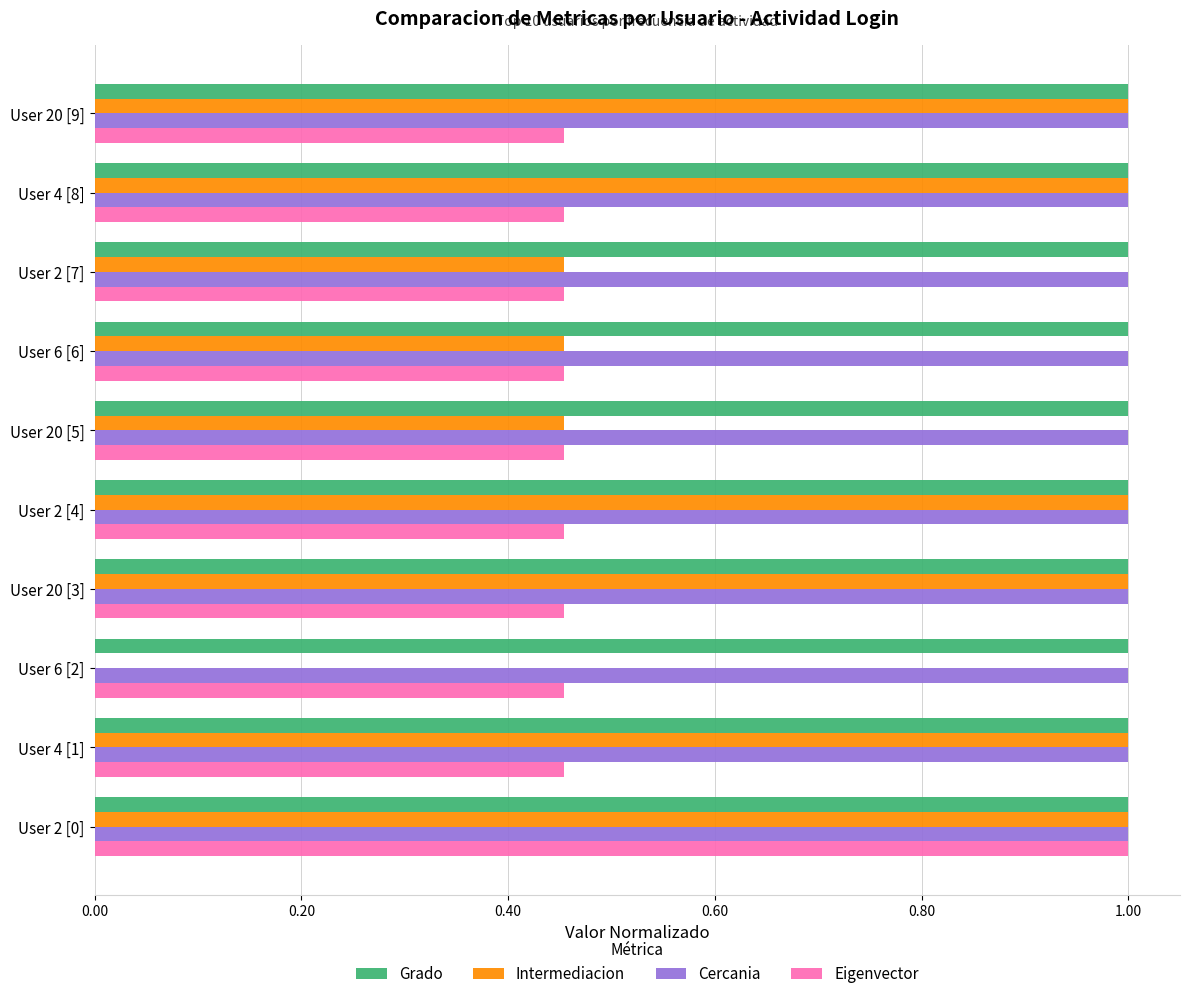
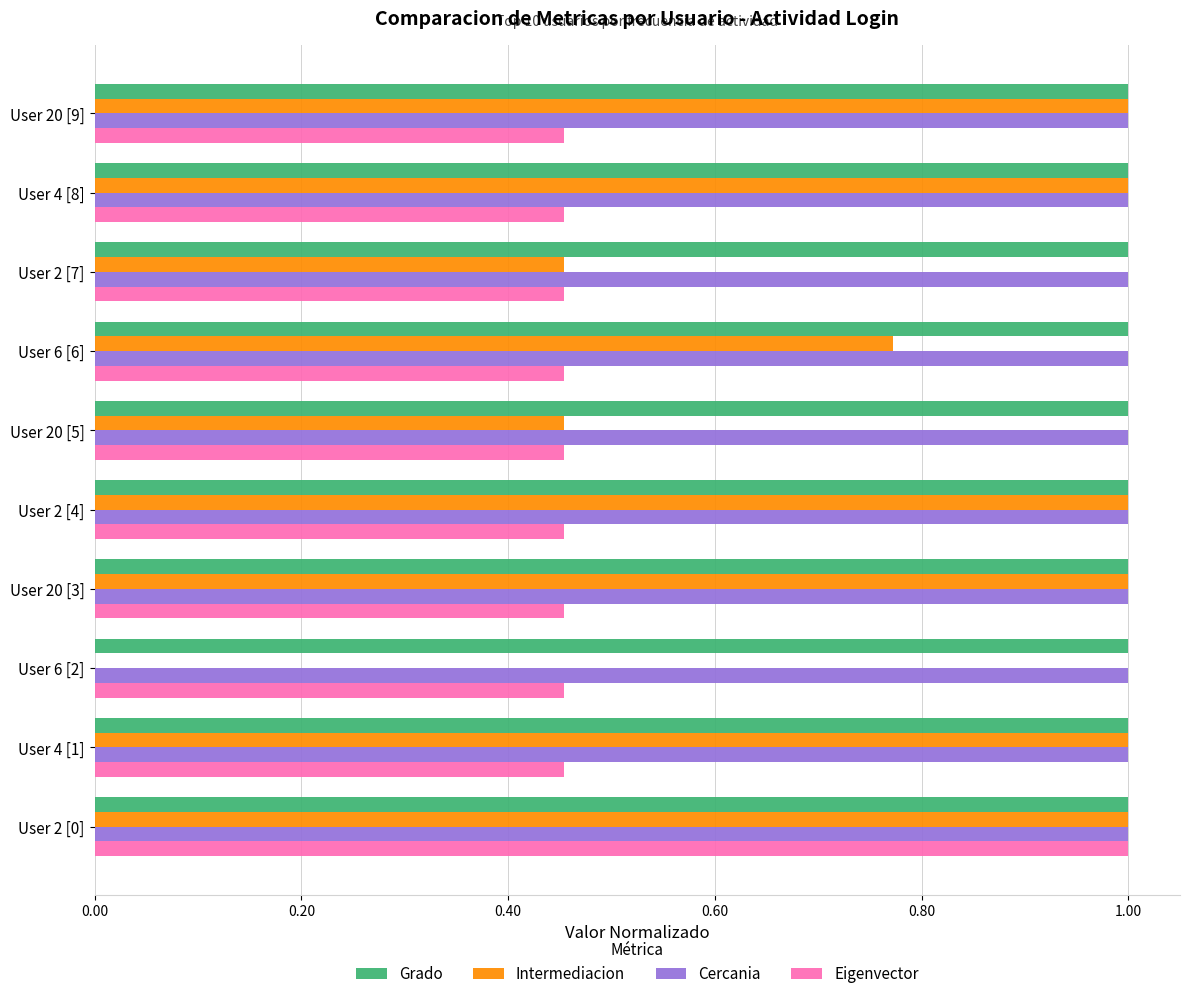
Intermediacion, User 6 [6]: 0.455 -> 0.773
